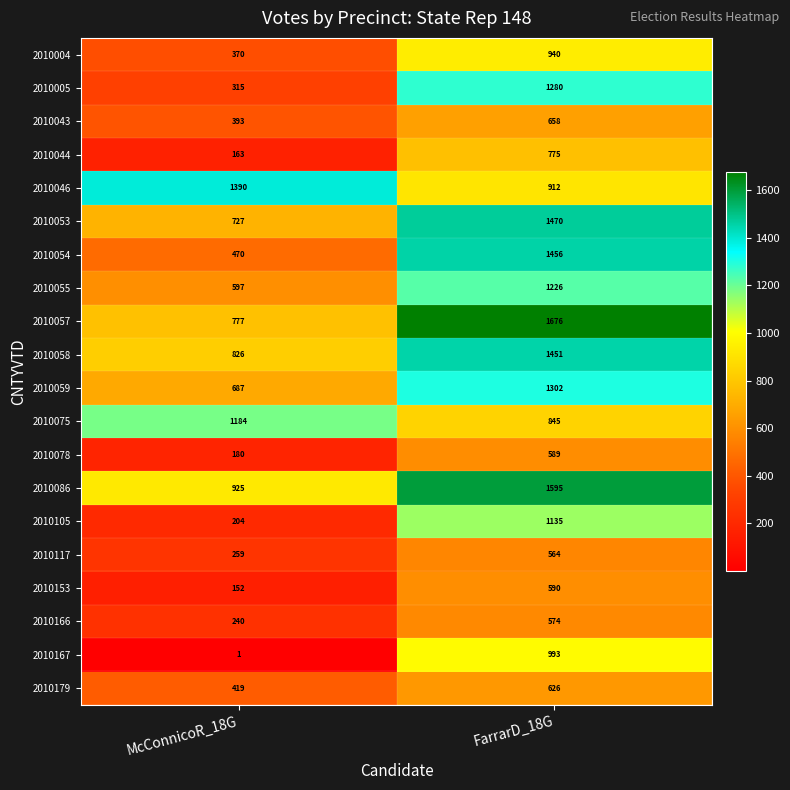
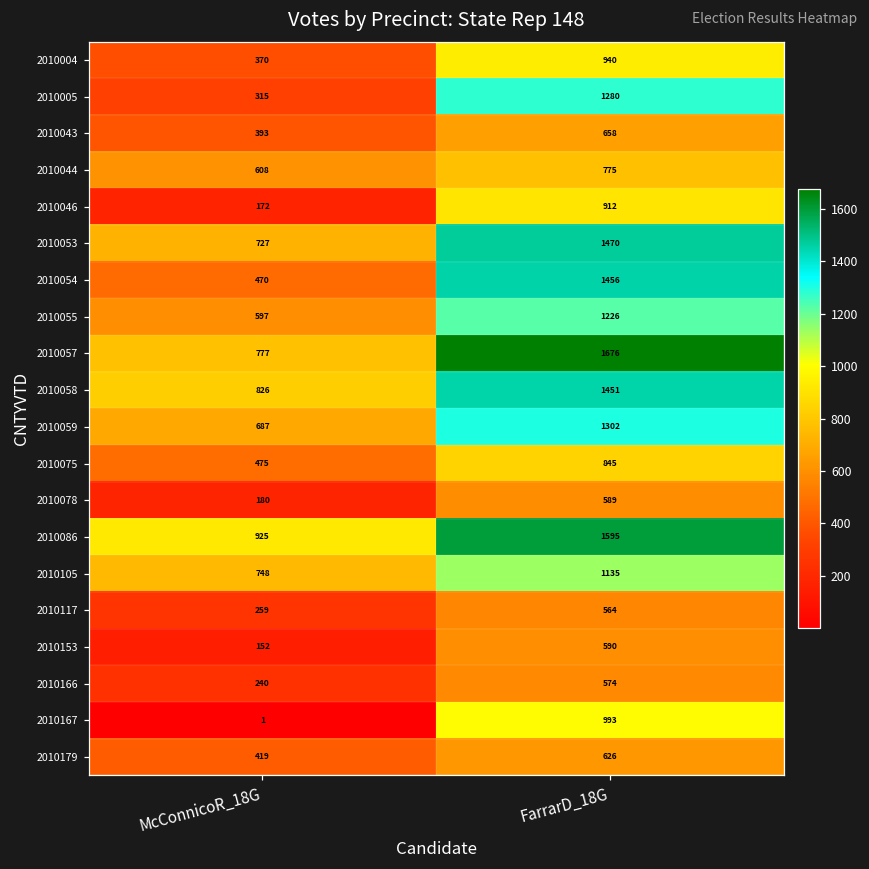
2010044, McConnicoR_18G: 163 -> 608
2010046, McConnicoR_18G: 1390 -> 172
2010075, McConnicoR_18G: 1184 -> 475
2010105, McConnicoR_18G: 204 -> 748
